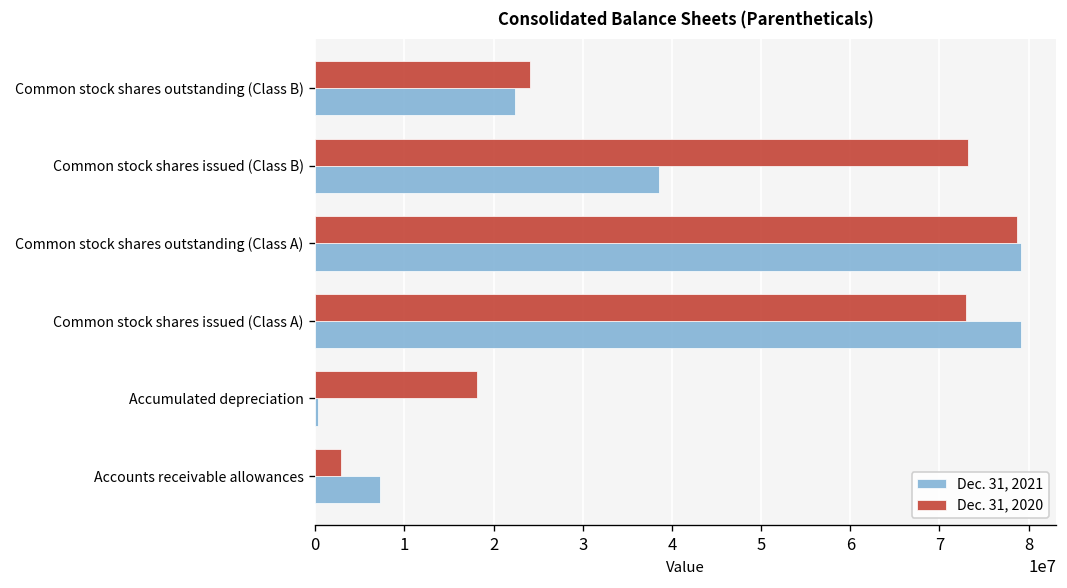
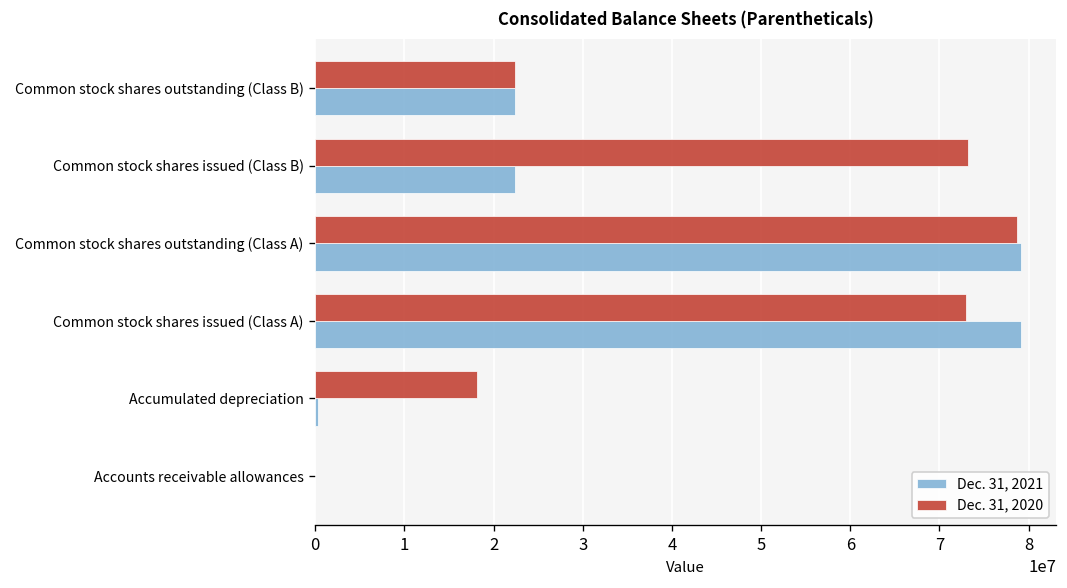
Dec. 31, 2020, Common stock shares outstanding (Class B): 24000000 -> 22000000
Dec. 31, 2021, Common stock shares issued (Class B): 39000000 -> 22000000
Dec. 31, 2020, Accounts receivable allowances: 3000000 -> 0
Dec. 31, 2021, Accounts receivable allowances: 7000000 -> 0
